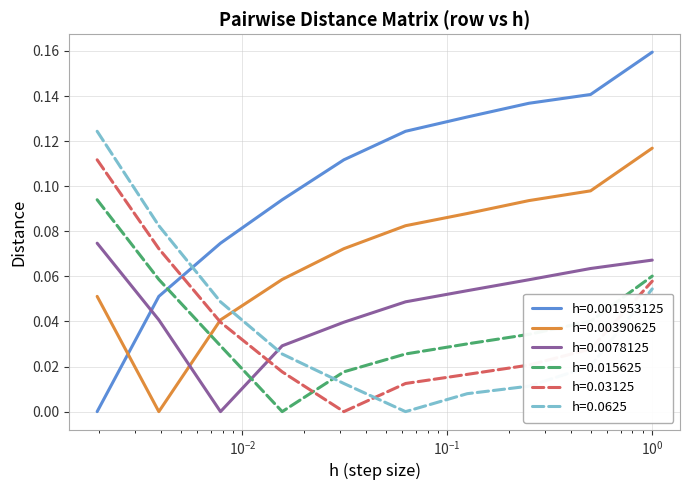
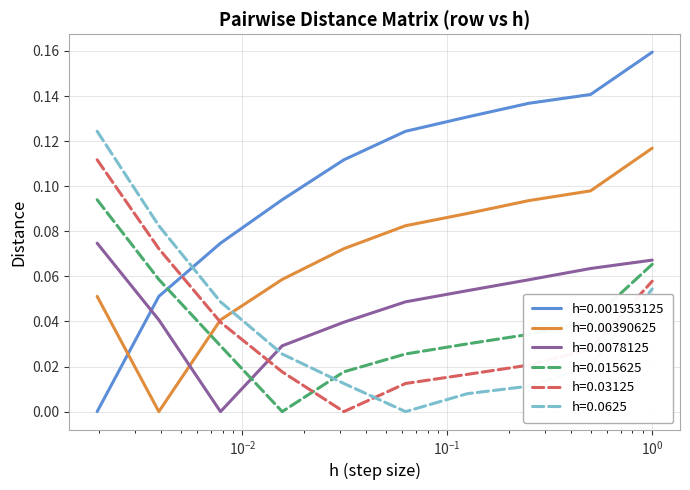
h=0.015625, 10^0: 0.060 -> 0.065
